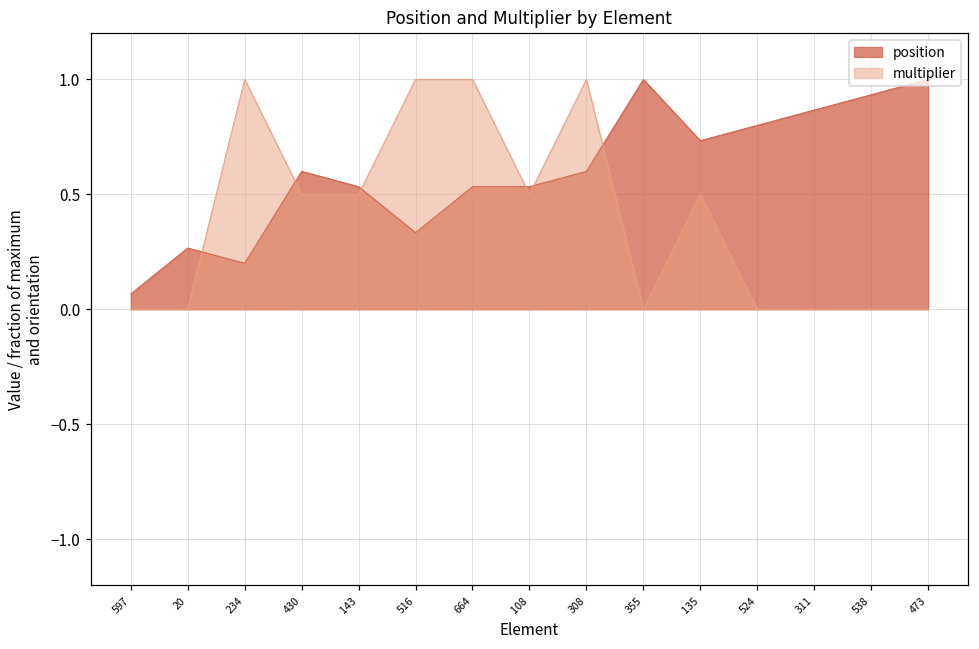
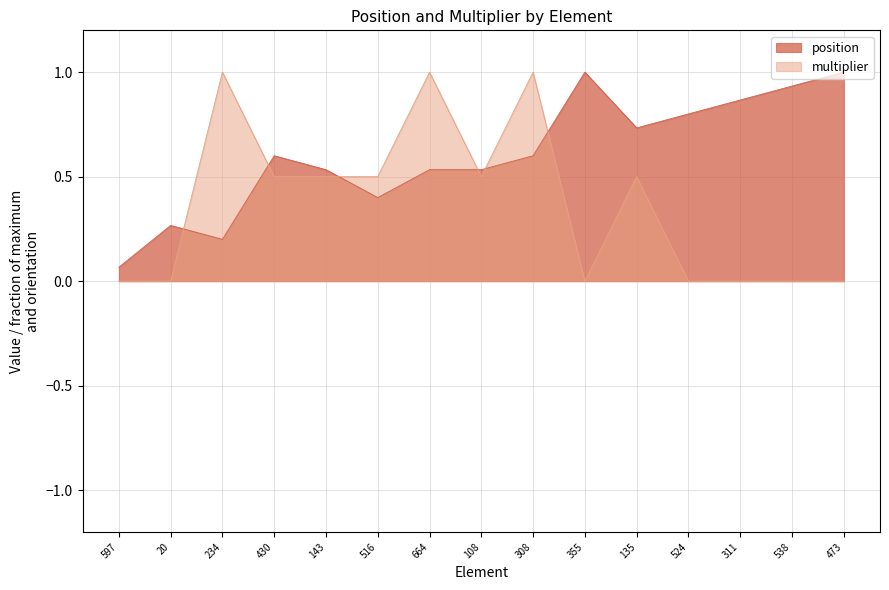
position, 516: 0.33 -> 0.40
multiplier, 516: 1.00 -> 0.50
